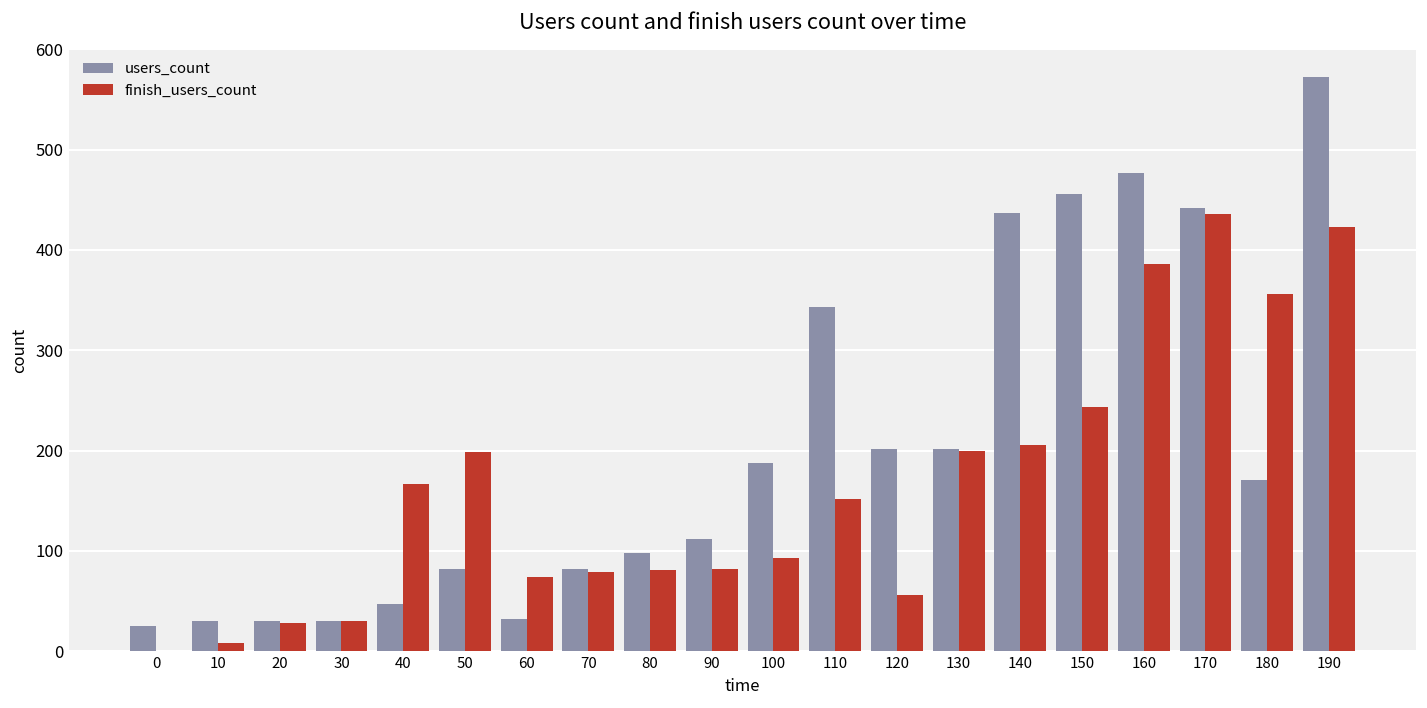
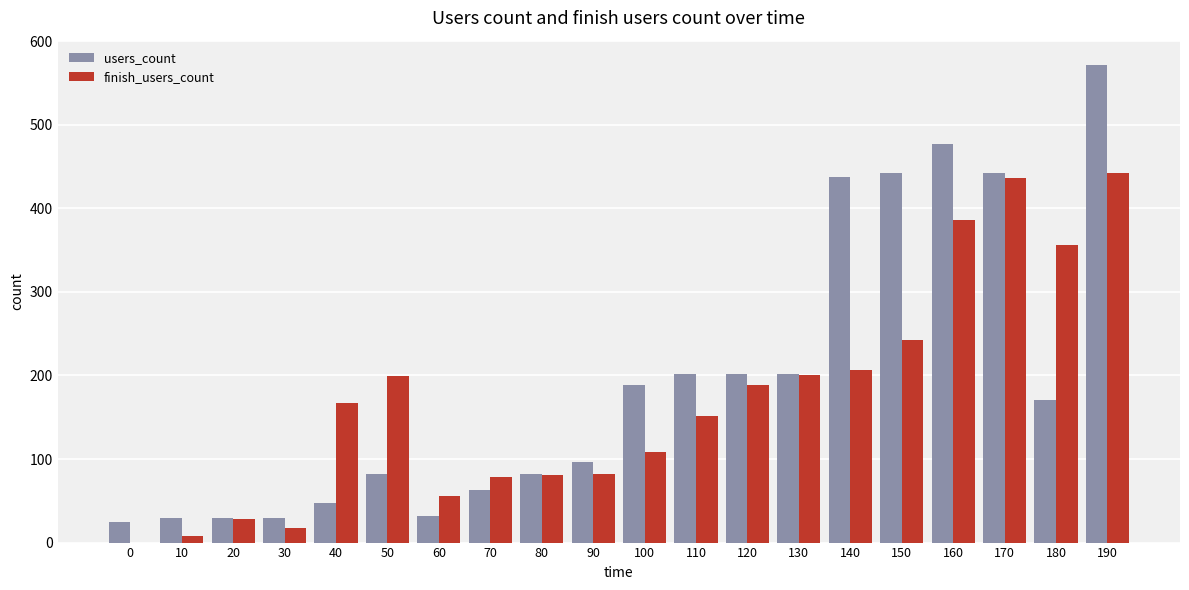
finish_users_count, 30: 30 -> 20
finish_users_count, 60: 70 -> 60
users_count, 70: 80 -> 60
users_count, 80: 100 -> 80
users_count, 90: 110 -> 100
finish_users_count, 100: 90 -> 110
users_count, 110: 340 -> 200
finish_users_count, 120: 60 -> 190
users_count, 150: 460 -> 440
finish_users_count, 190: 420 -> 440
